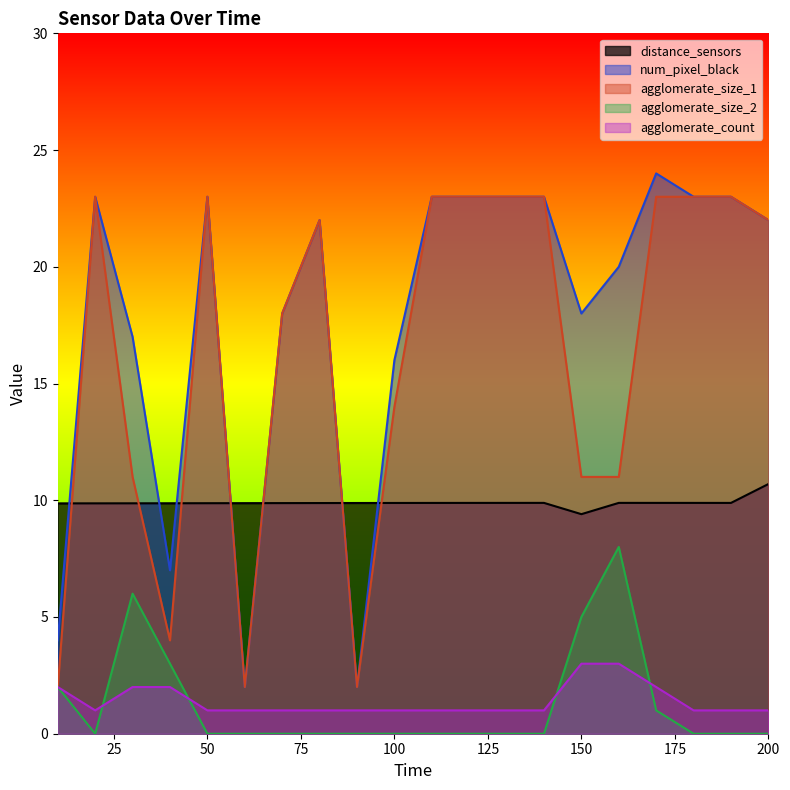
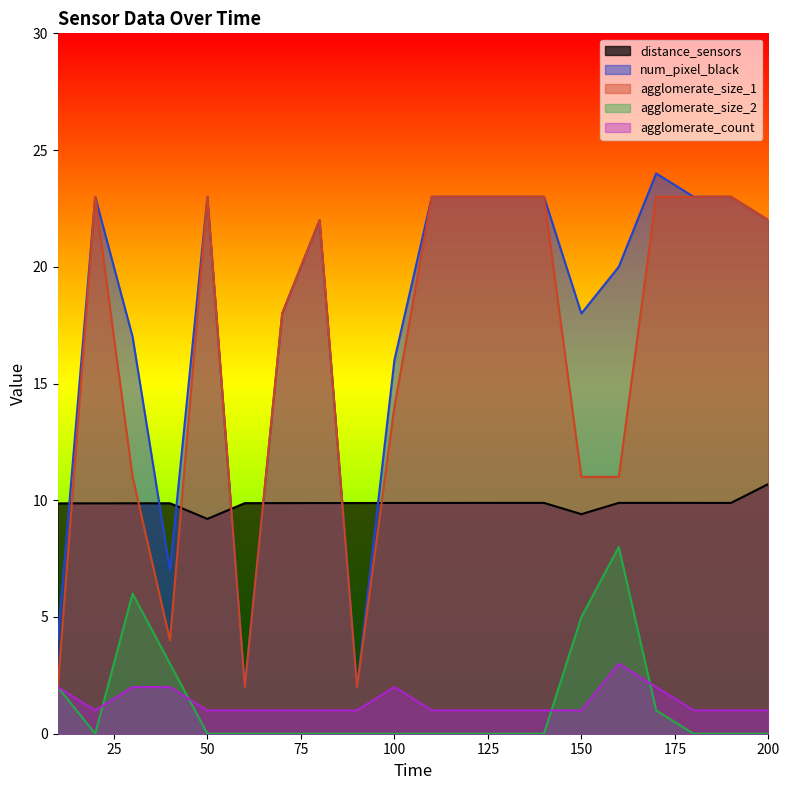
distance_sensors, 50: 9.9 -> 9.2
agglomerate_count, 100: 1 -> 2
agglomerate_count, 150: 3 -> 1
